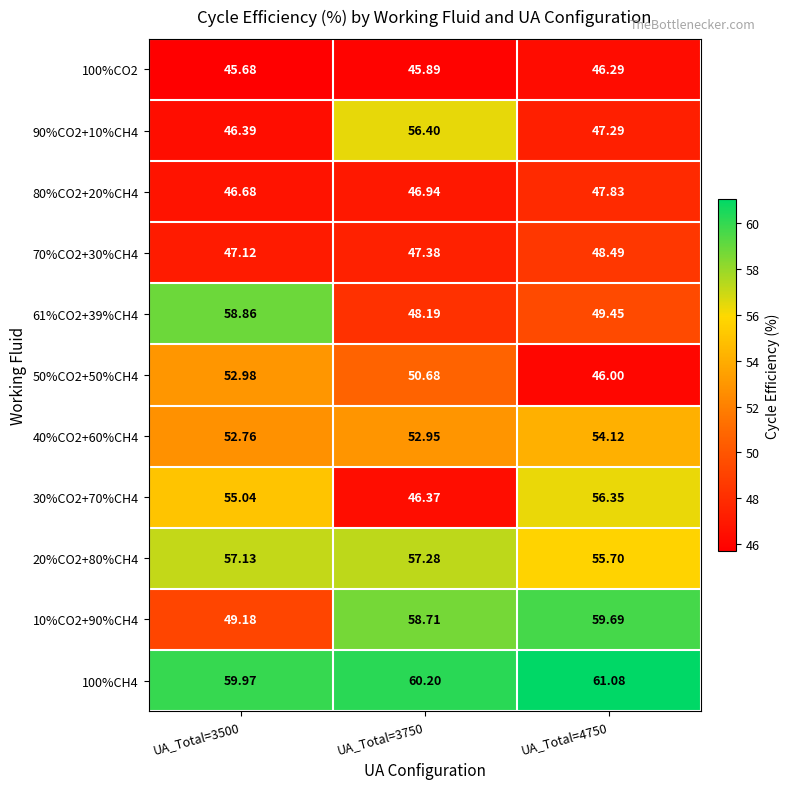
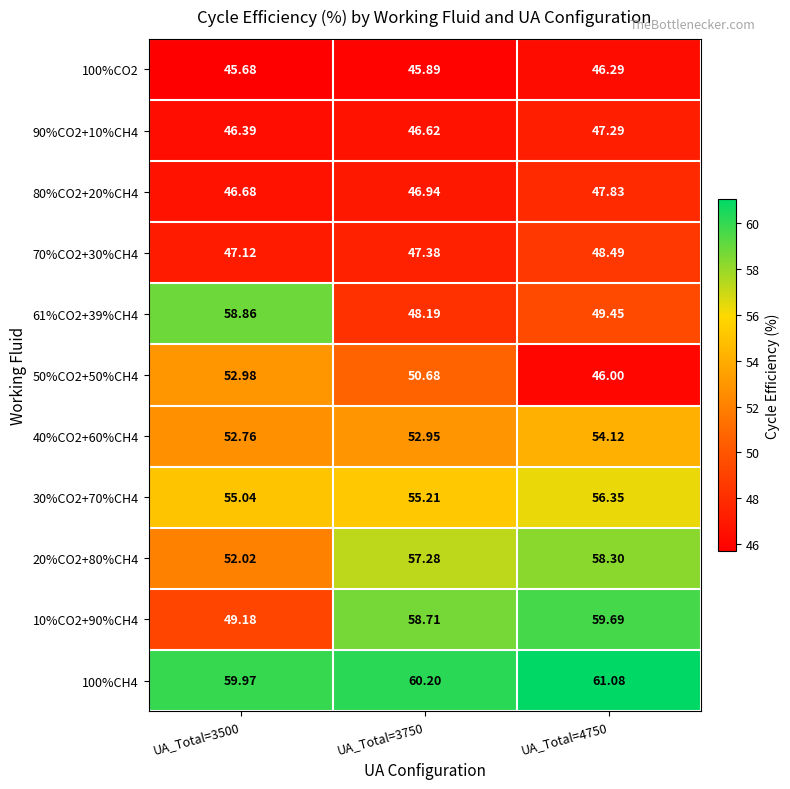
90%CO2+10%CH4, UA_Total=3750: 56.40 -> 46.62
30%CO2+70%CH4, UA_Total=3750: 46.37 -> 55.21
20%CO2+80%CH4, UA_Total=3500: 57.13 -> 52.02
20%CO2+80%CH4, UA_Total=4750: 55.70 -> 58.30
